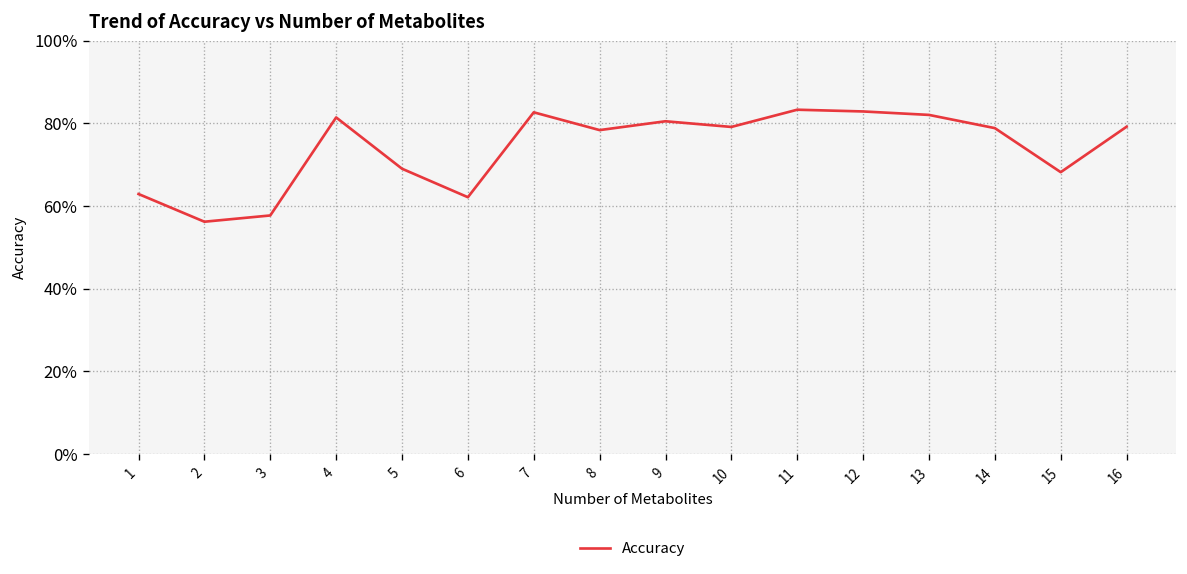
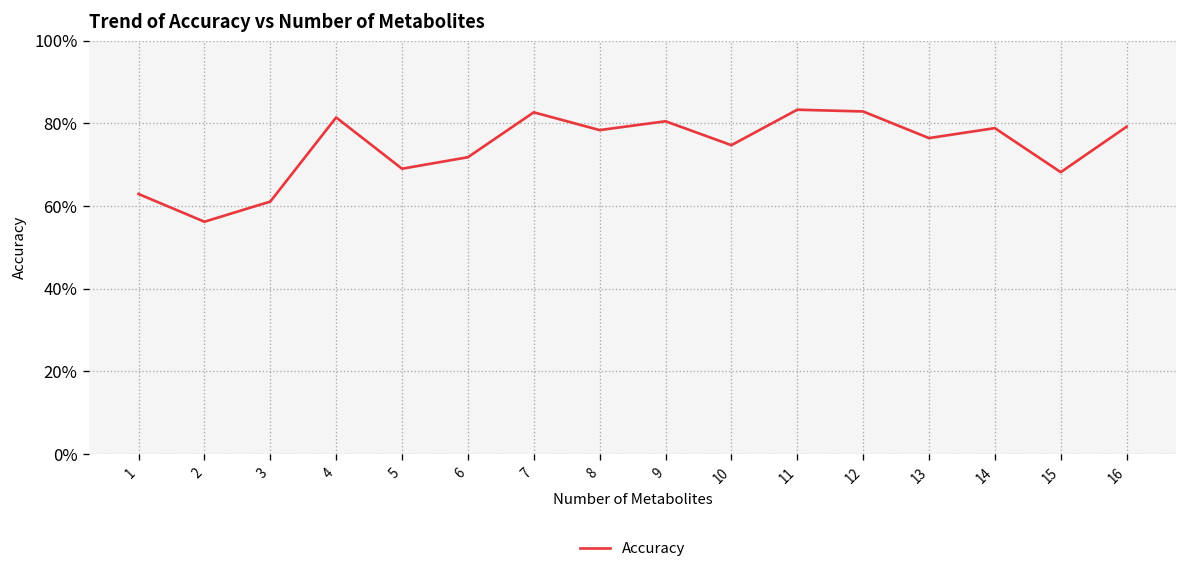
3: 58% -> 61%
6: 62% -> 72%
10: 79% -> 75%
13: 82% -> 76%
